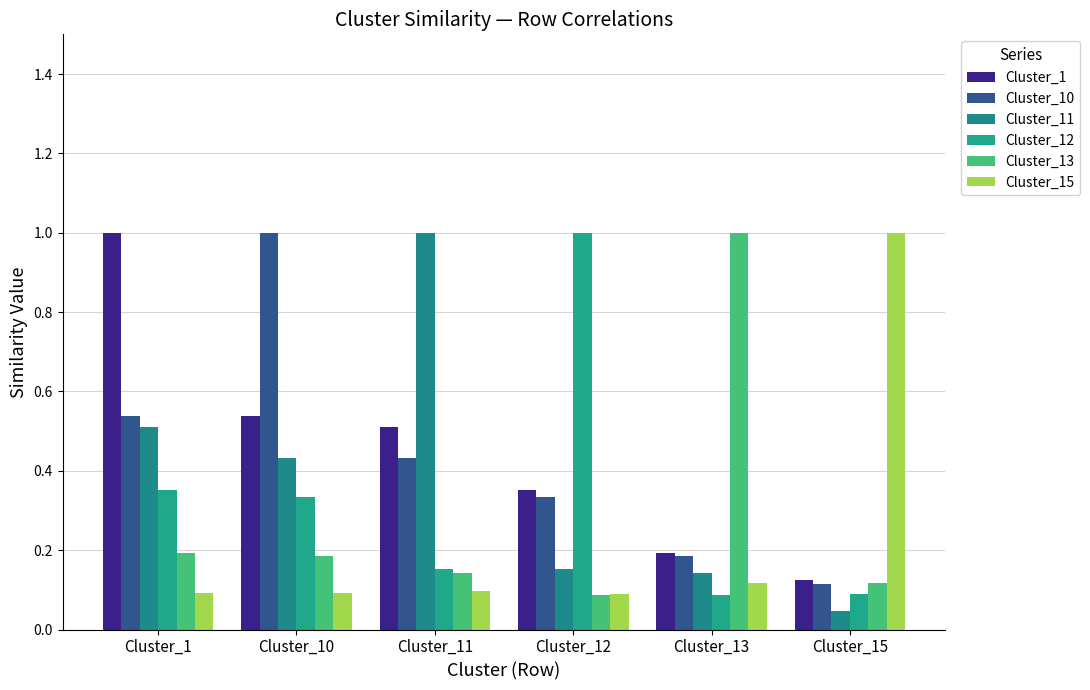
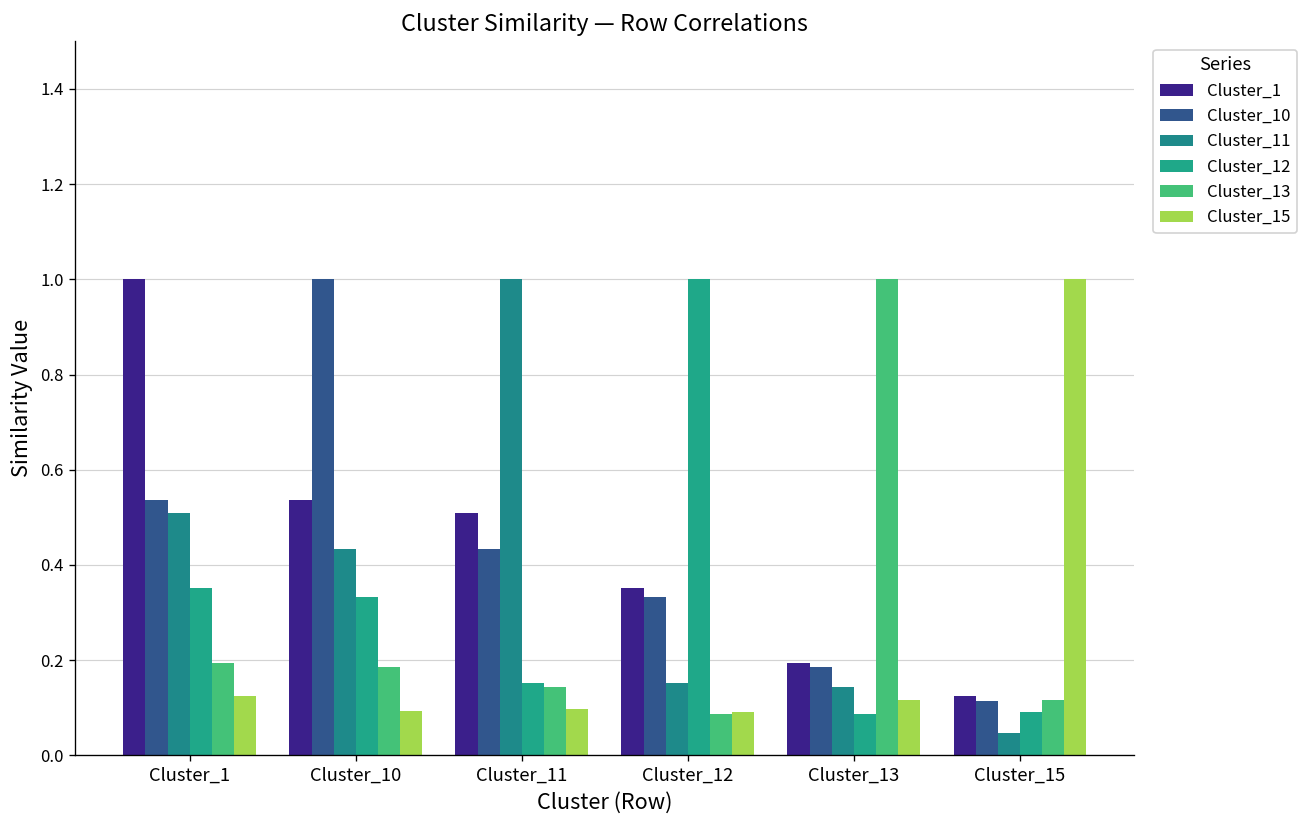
Cluster_15, Cluster_1: 0.09 -> 0.12
